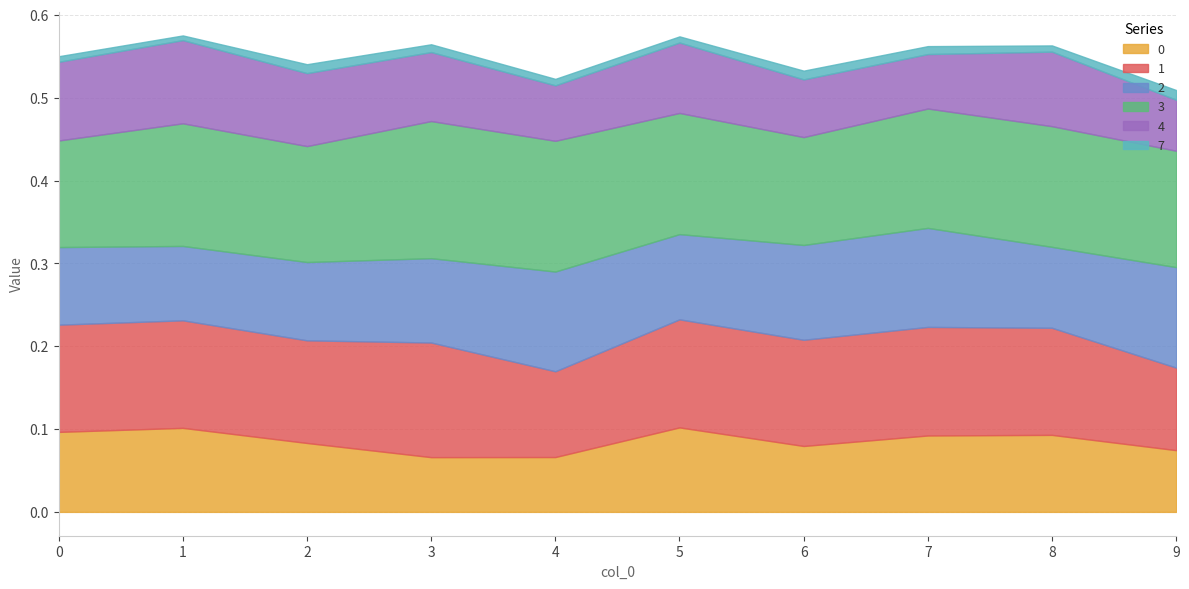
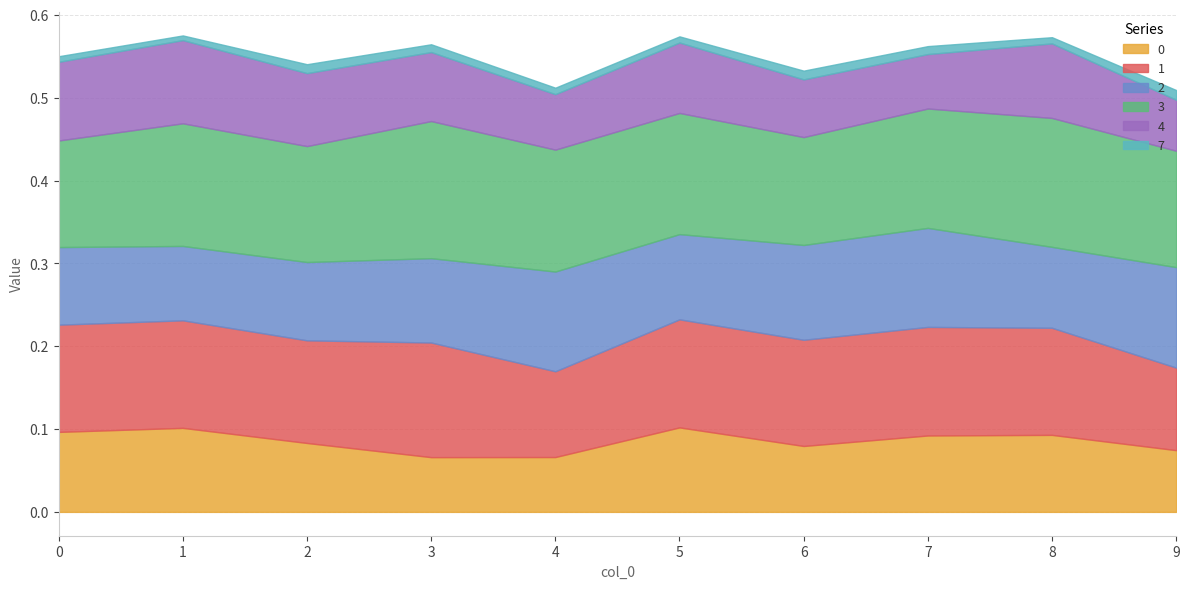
3, 4: 0.16 -> 0.15
3, 8: 0.15 -> 0.16
